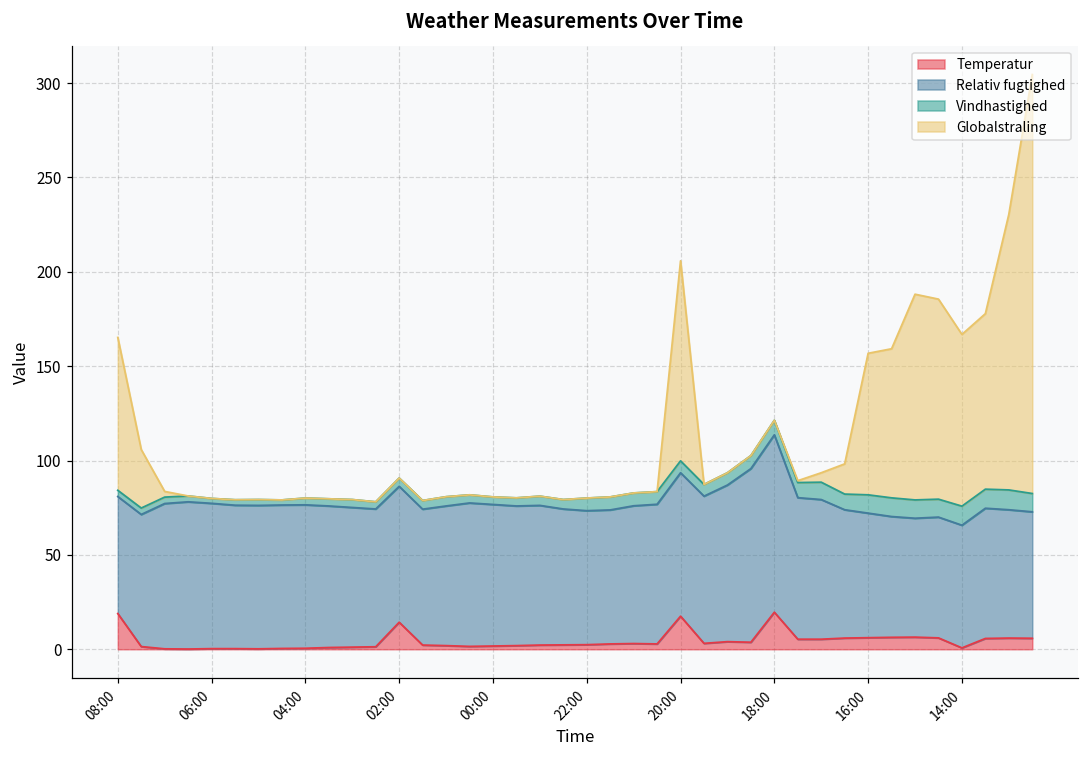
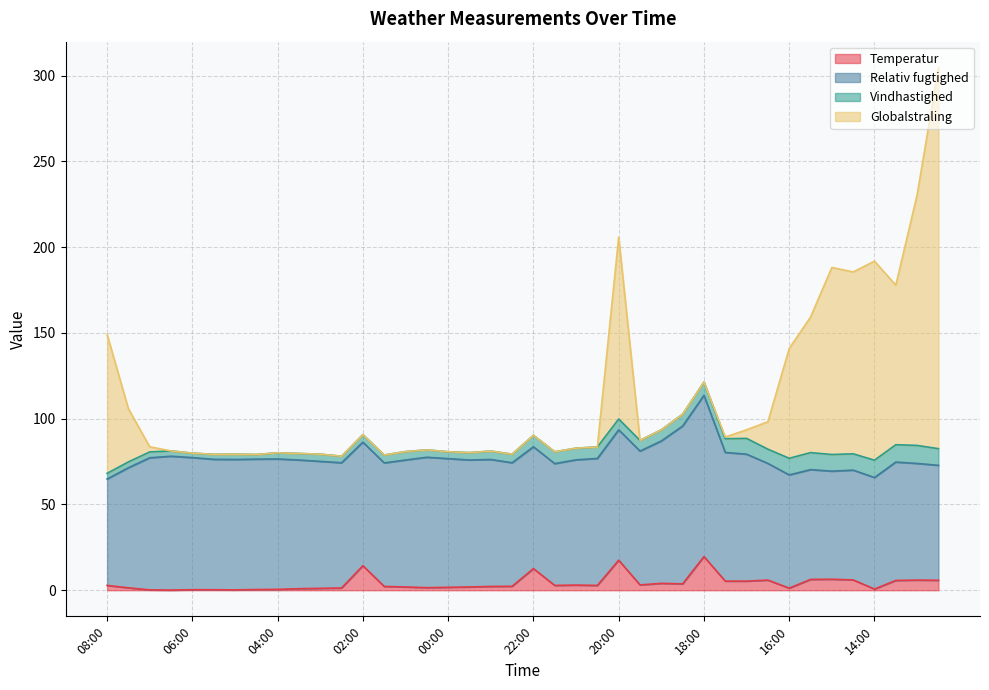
Temperatur, 08:00: 19 -> 3
Temperatur, 22:00: 2 -> 13
Temperatur, 16:00: 6 -> 1
Globalstraling, 16:00: 75 -> 64
Globalstraling, 14:00: 91 -> 116
